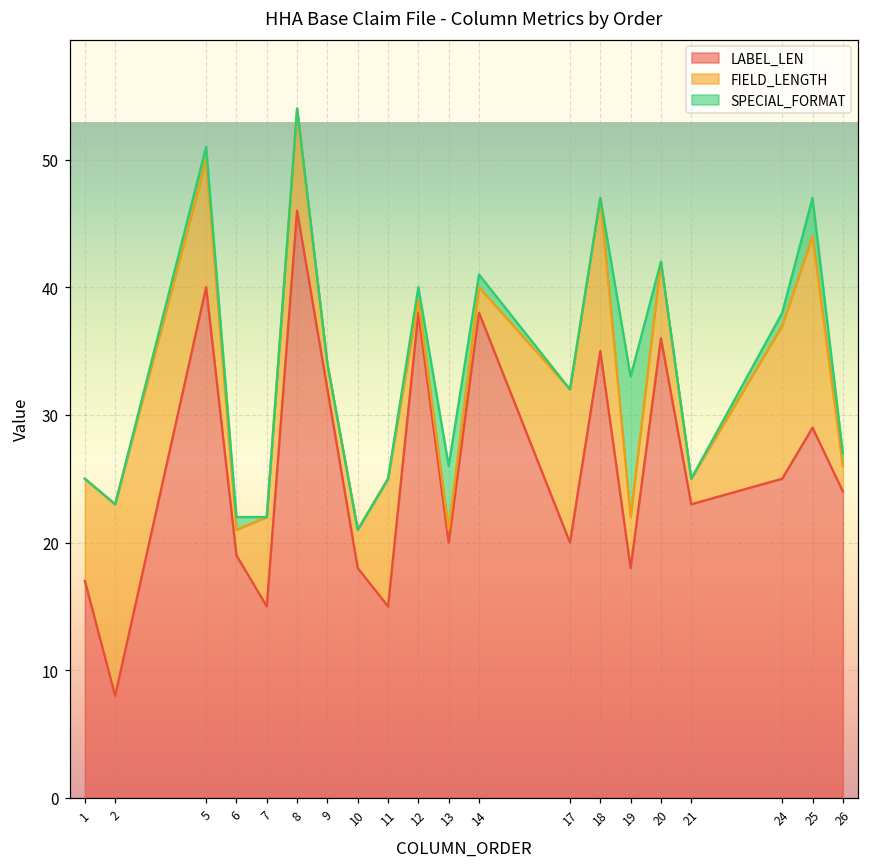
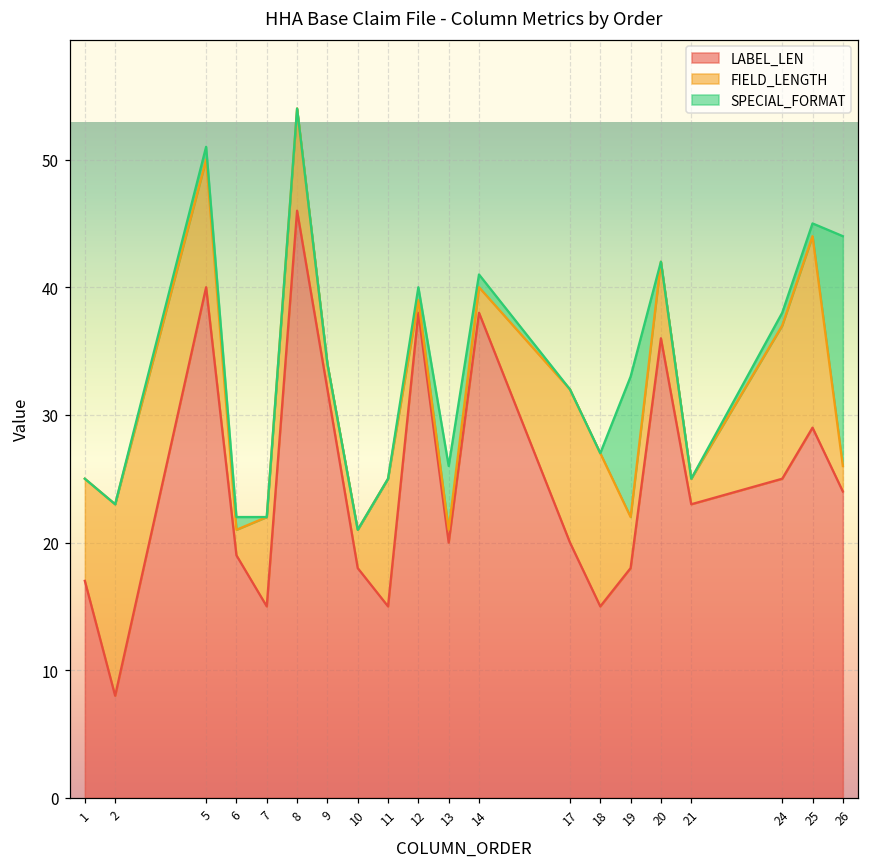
LABEL_LEN, 18: 35 -> 15
SPECIAL_FORMAT, 25: 3 -> 1
SPECIAL_FORMAT, 26: 1 -> 18
